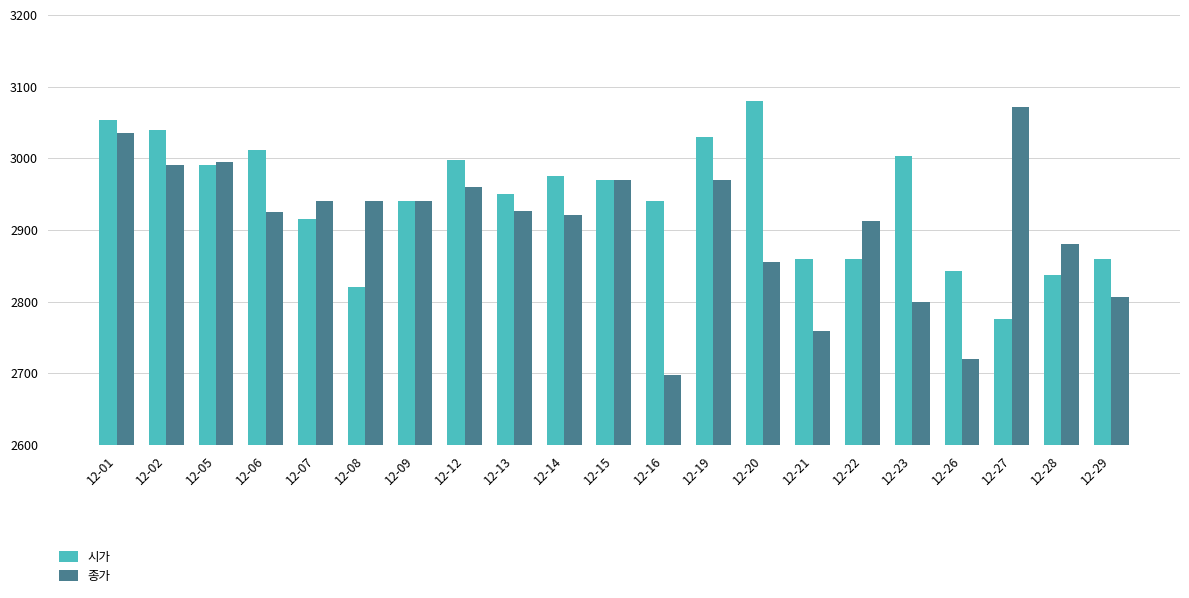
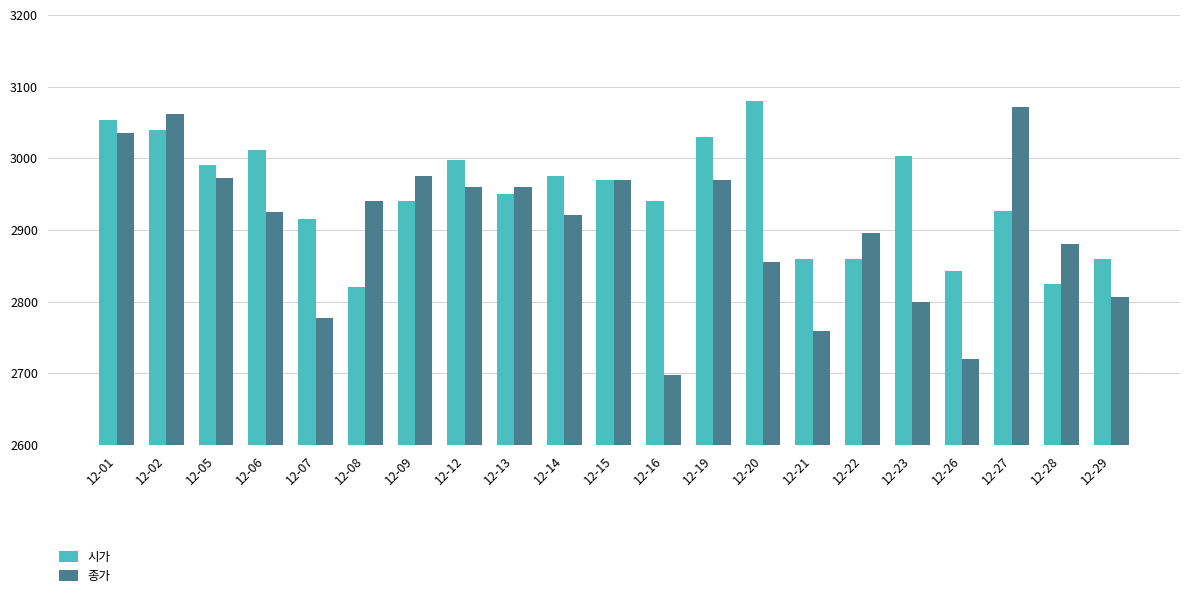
종가, 12-02: 2990 -> 3060
종가, 12-05: 3000 -> 2970
종가, 12-07: 2940 -> 2780
종가, 12-09: 2940 -> 2980
종가, 12-13: 2930 -> 2960
종가, 12-22: 2910 -> 2900
시가, 12-27: 2780 -> 2930
시가, 12-28: 2840 -> 2830
